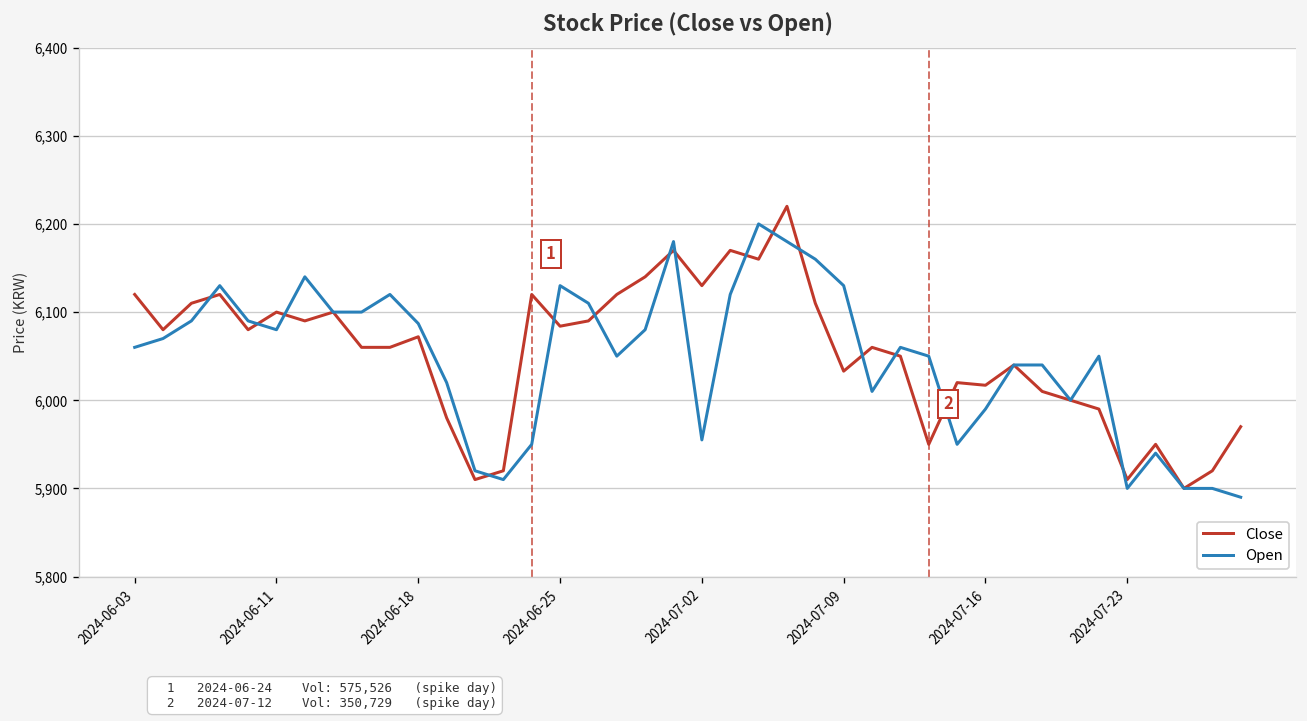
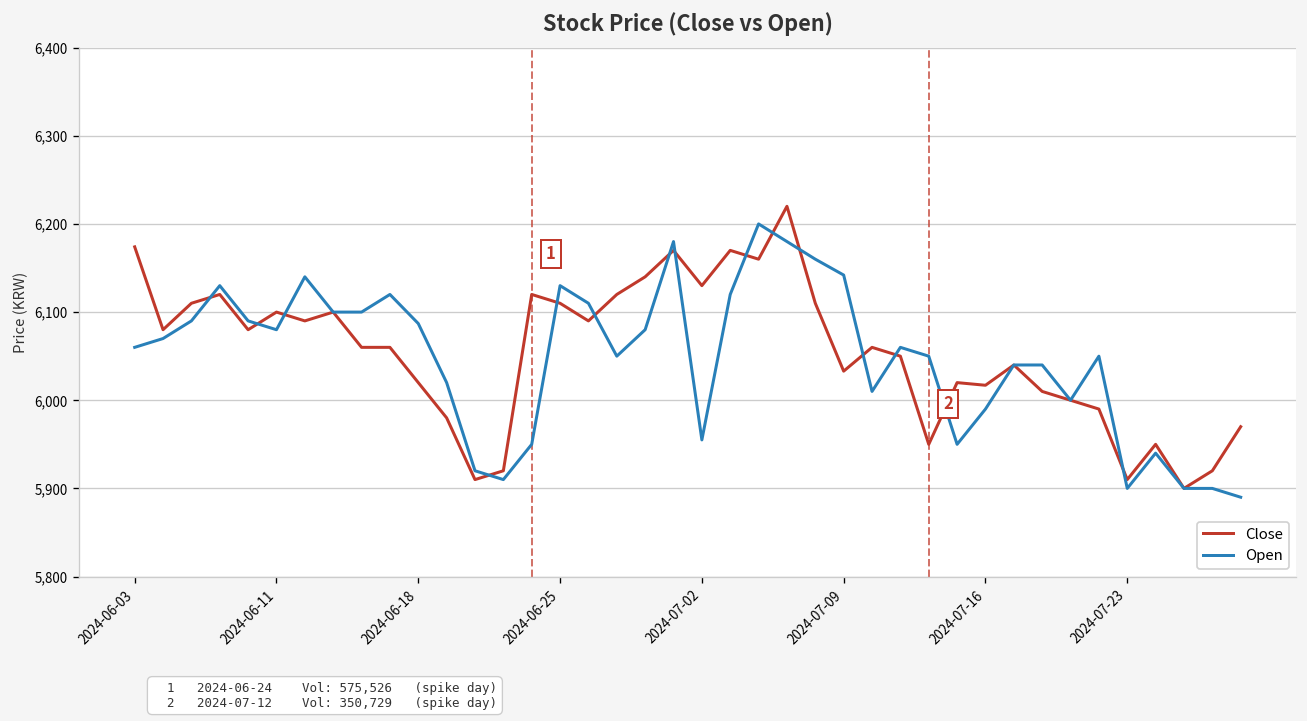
Close, 2024-06-03: 6,120 -> 6,170
Close, 2024-06-18: 6,070 -> 6,020
Close, 2024-06-25: 6,080 -> 6,110
Open, 2024-07-09: 6,130 -> 6,140
